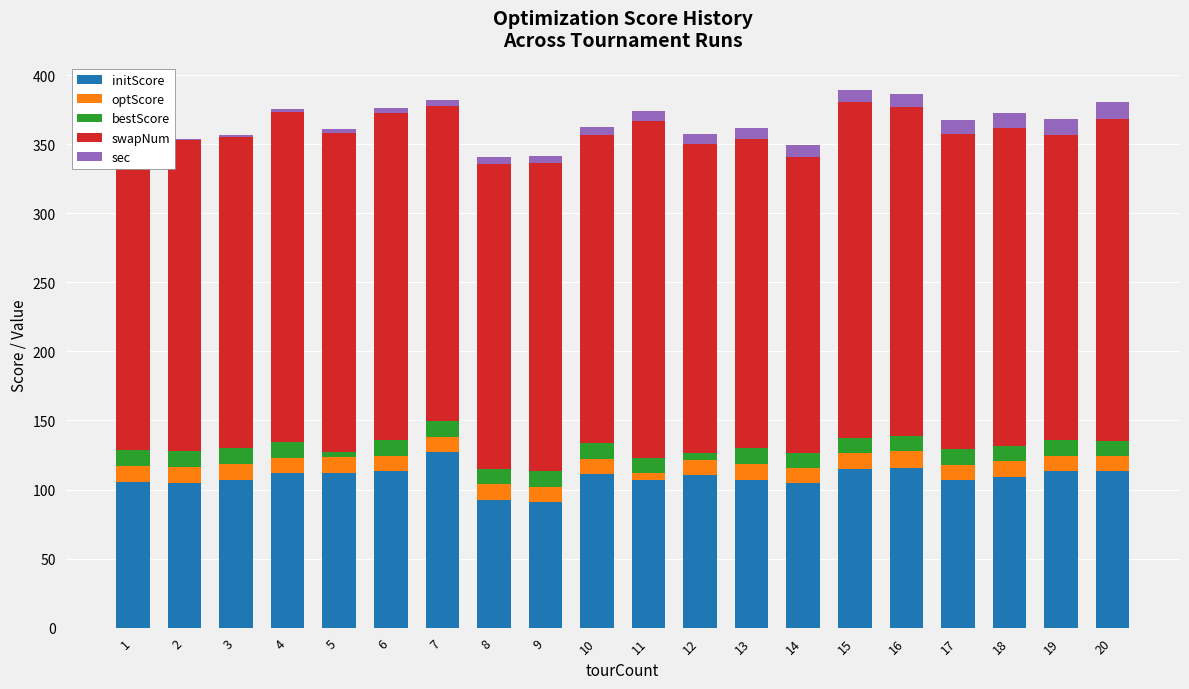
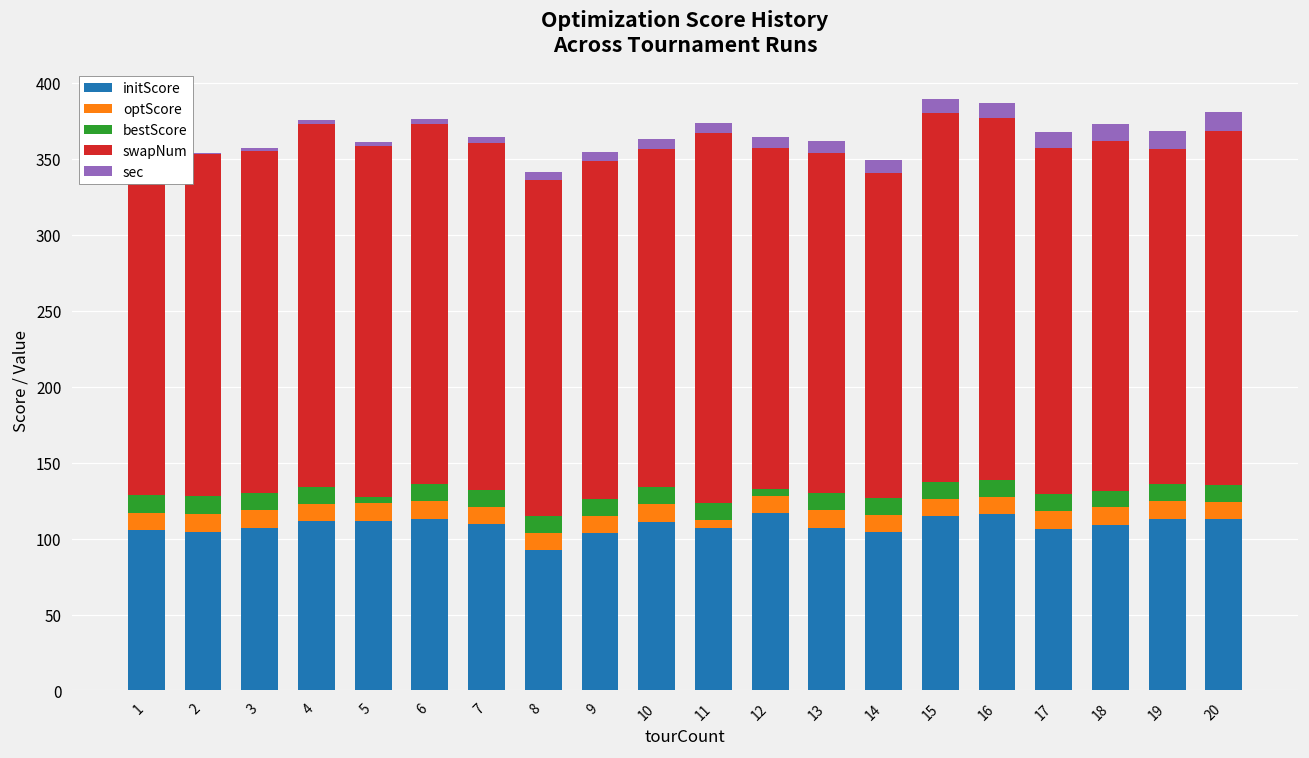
initScore, 7: 127 -> 110
initScore, 9: 91 -> 103
initScore, 12: 110 -> 117
